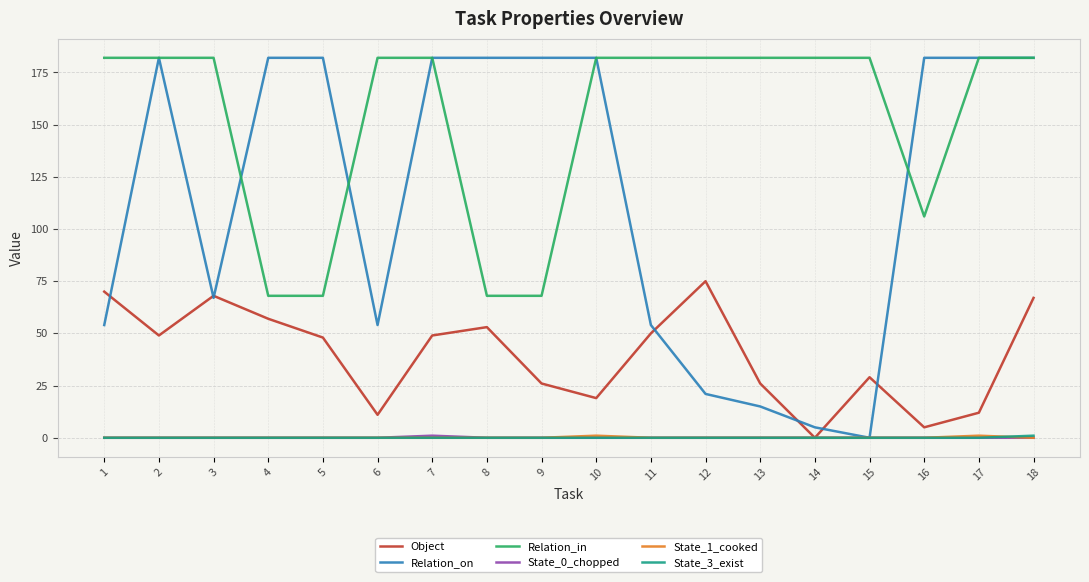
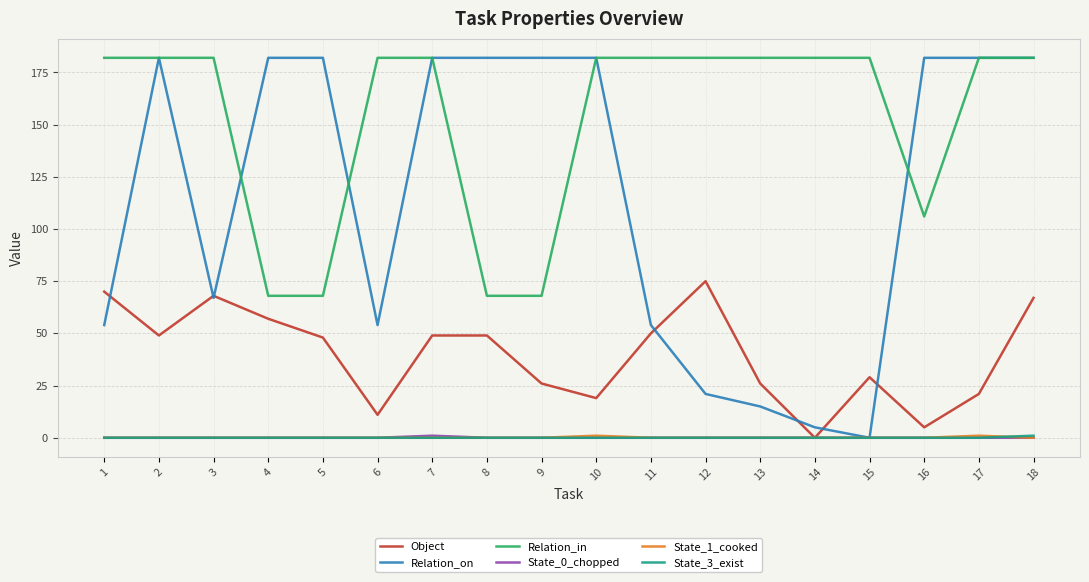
Object, 8: 53 -> 49
Object, 17: 12 -> 21
